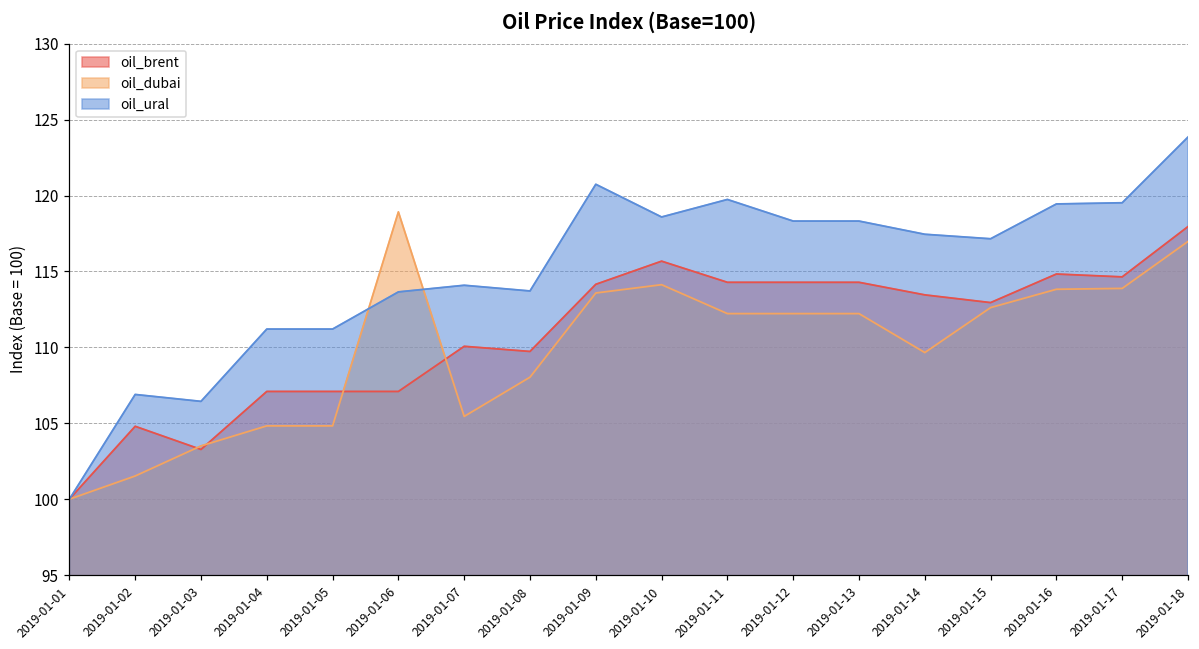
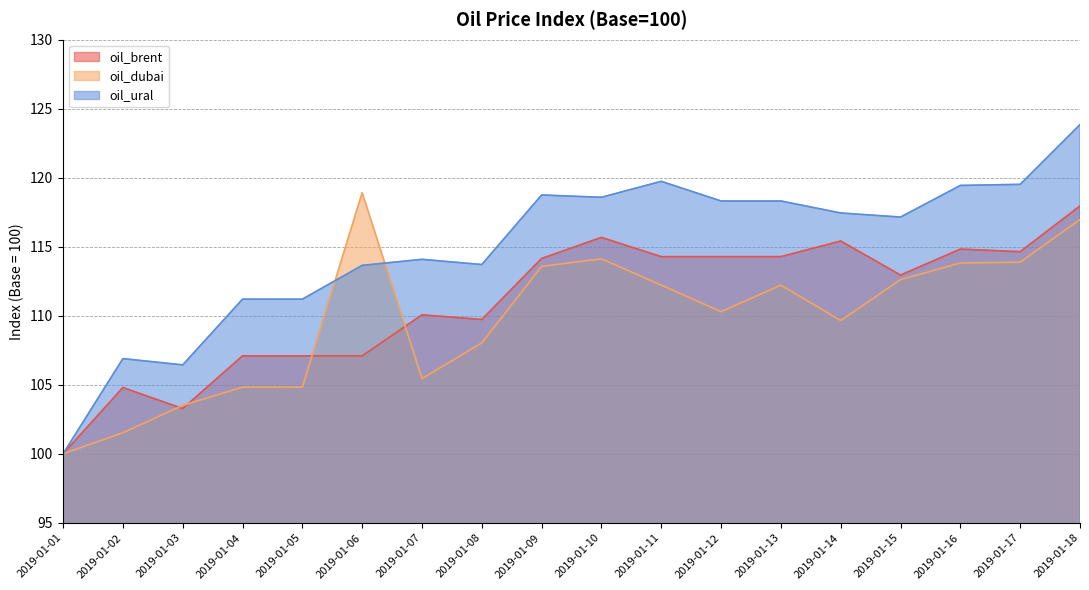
oil_ural, 2019-01-09: 120.7 -> 118.8
oil_dubai, 2019-01-12: 112.2 -> 110.3
oil_brent, 2019-01-14: 113.5 -> 115.4
